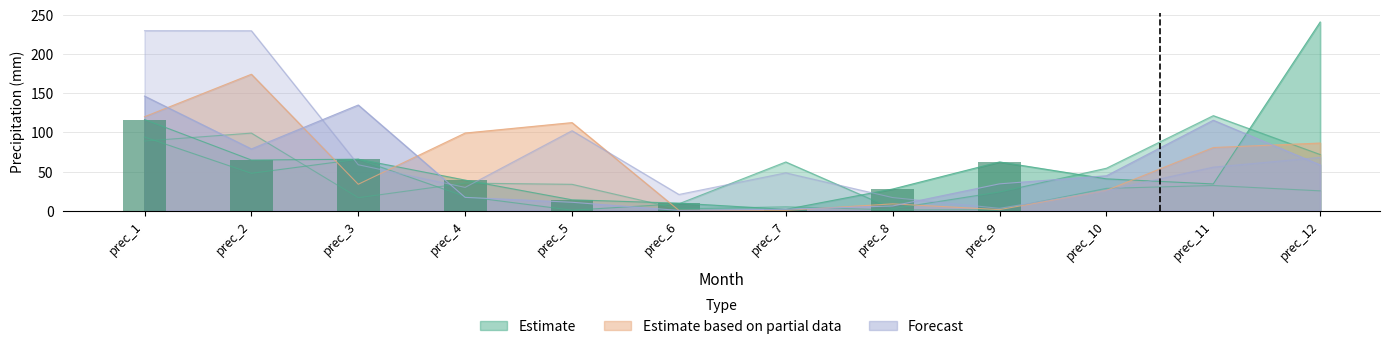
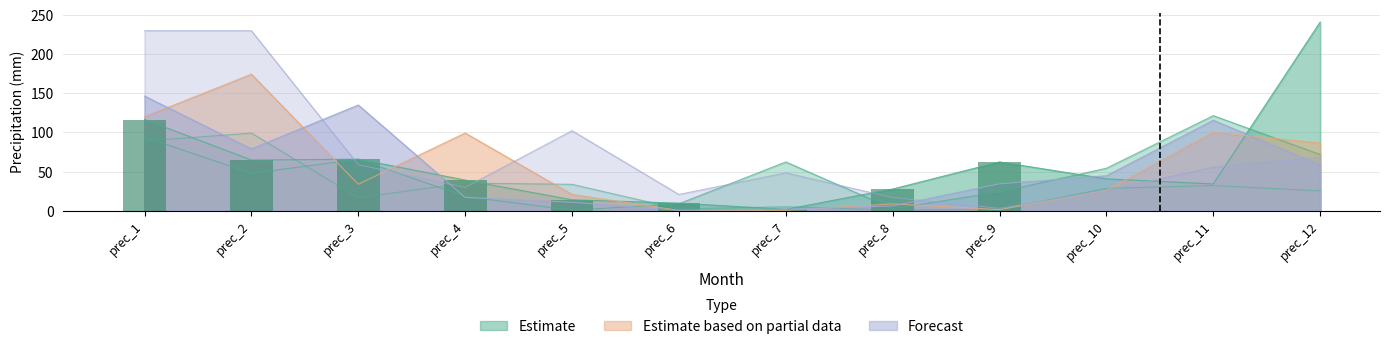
Estimate based on partial data, prec_5: 110 -> 20
Estimate based on partial data, prec_11: 80 -> 100
